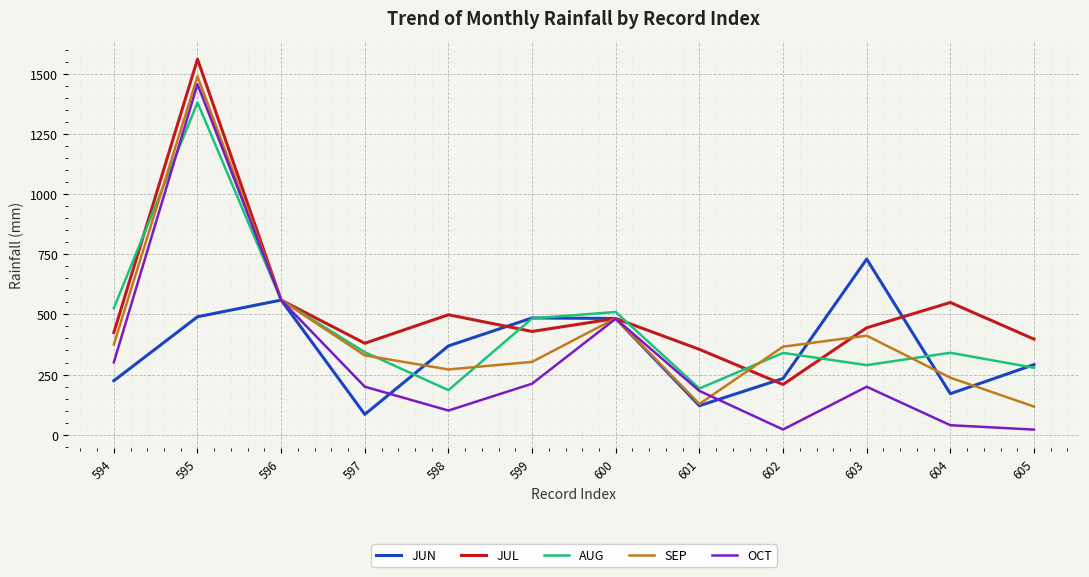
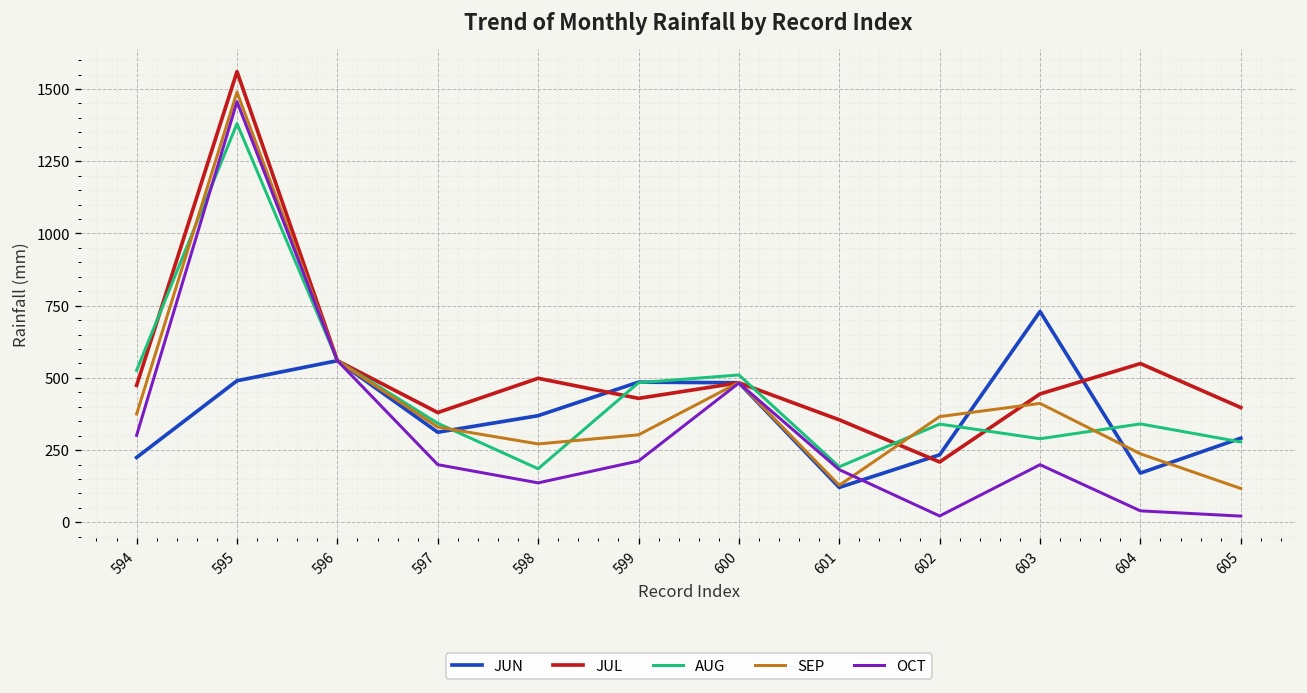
JUL, 594: 420 -> 470
JUN, 597: 80 -> 310
OCT, 598: 100 -> 140
